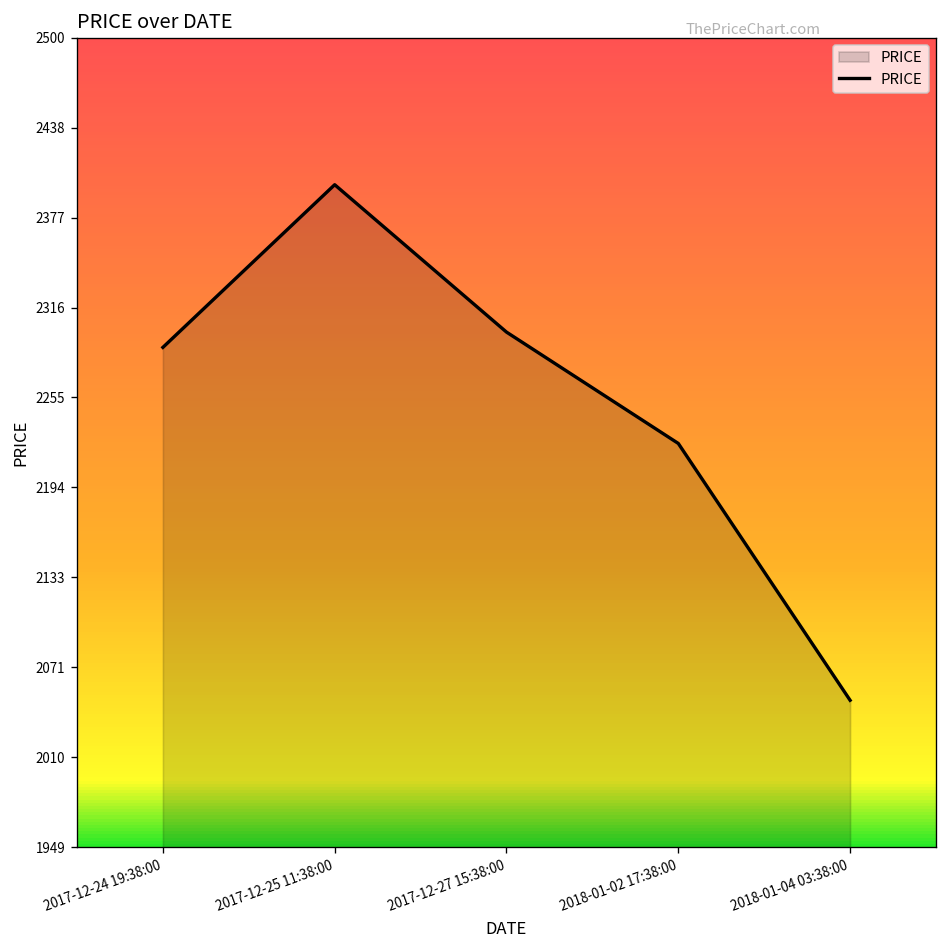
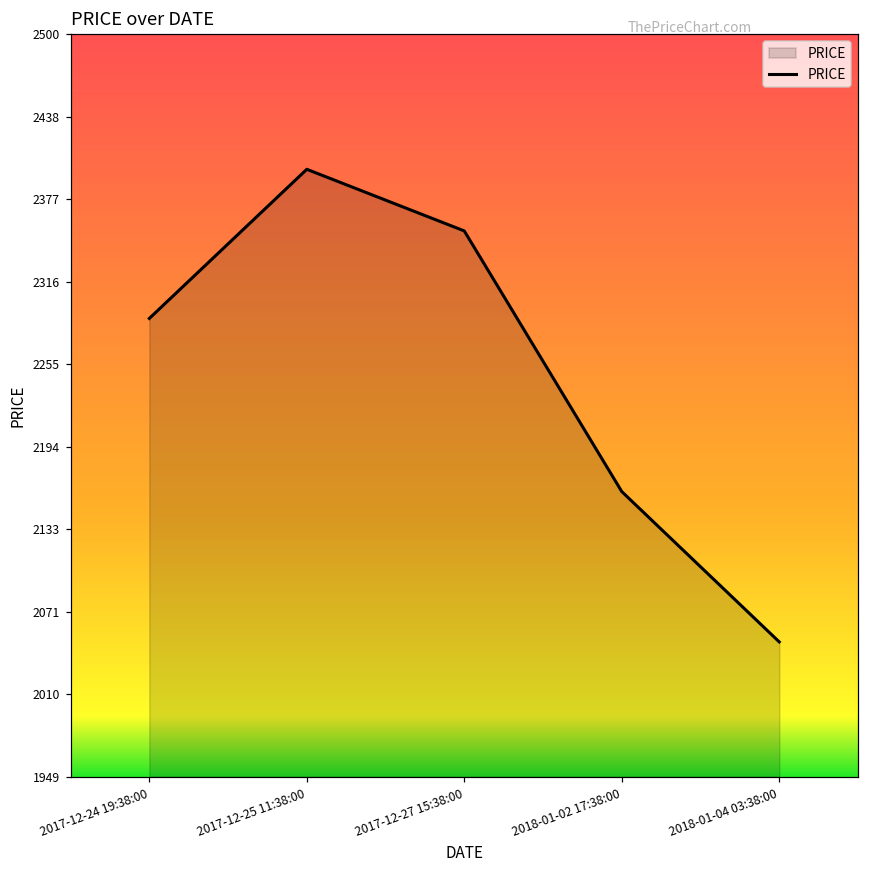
2017-12-27 15:38:00: 2300 -> 2354
2018-01-02 17:38:00: 2224 -> 2161
